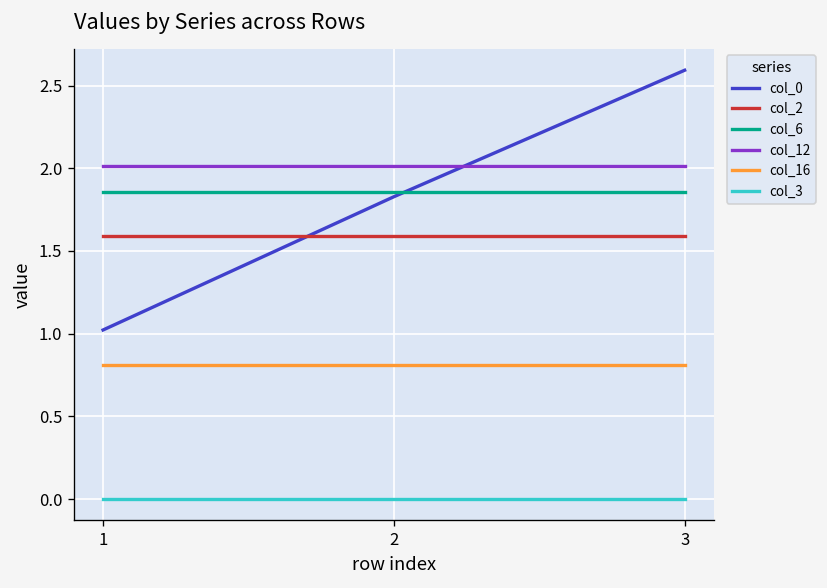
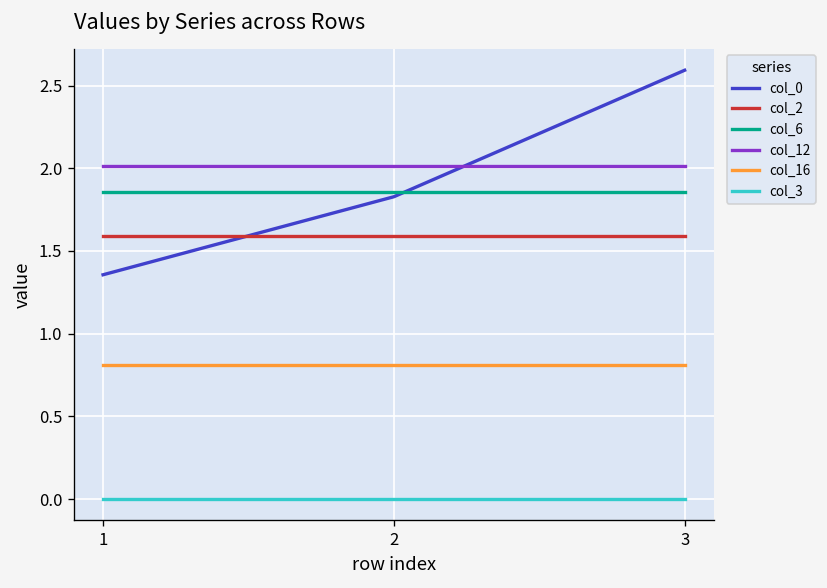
col_0, 1: 1.02 -> 1.36
